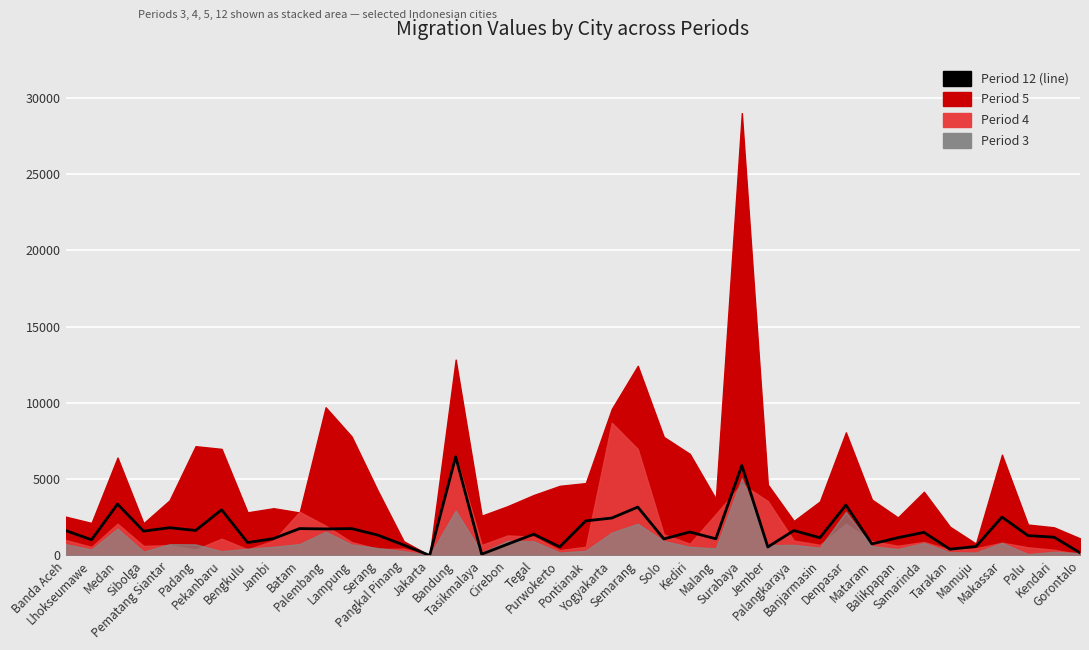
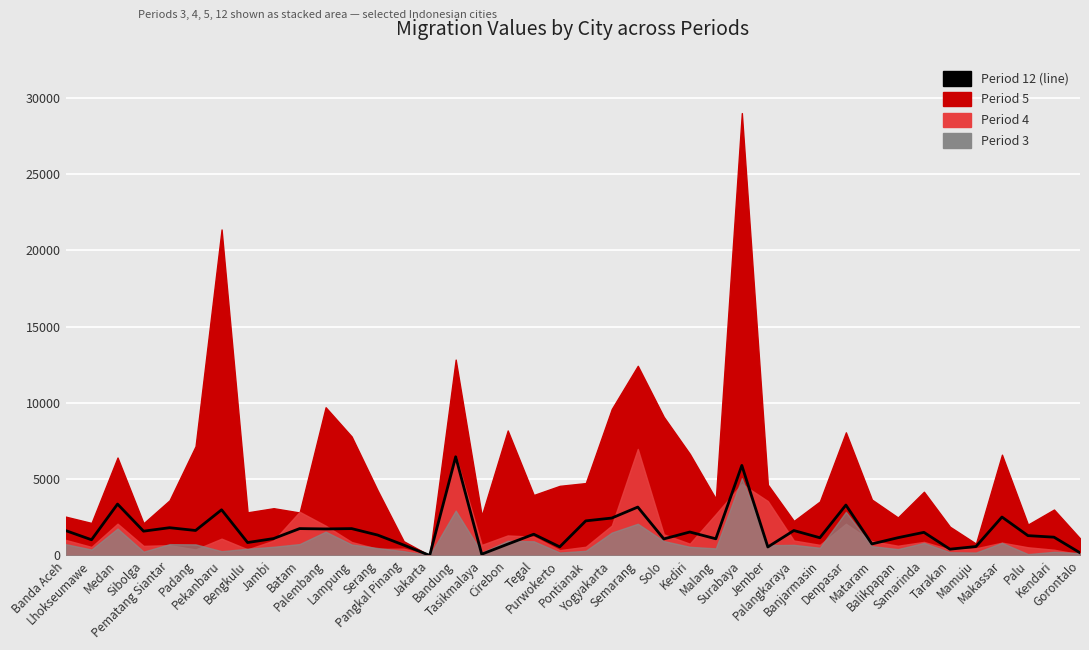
Period 5, Pekanbaru: 7000 -> 21400
Period 5, Cirebon: 3200 -> 8200
Period 4, Yogyakarta: 8700 -> 2000
Period 5, Solo: 7800 -> 9100
Period 5, Kendari: 1800 -> 3000
